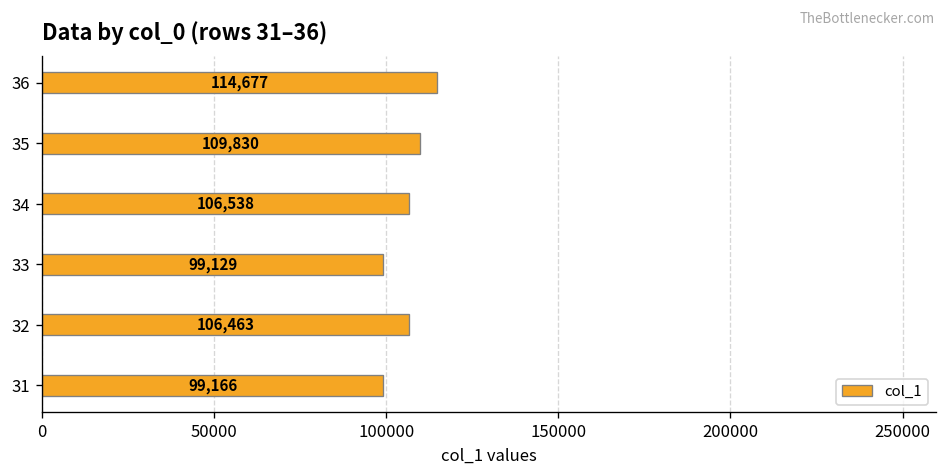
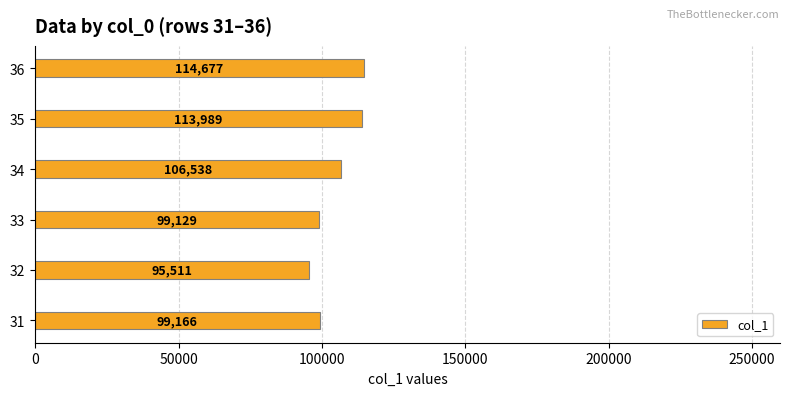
35: 109,830 -> 113,989
32: 106,463 -> 95,511
